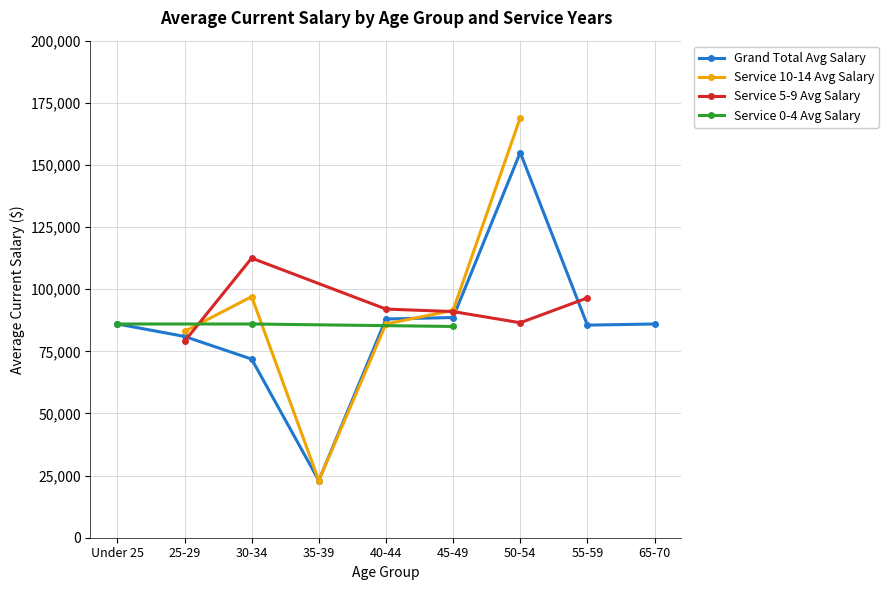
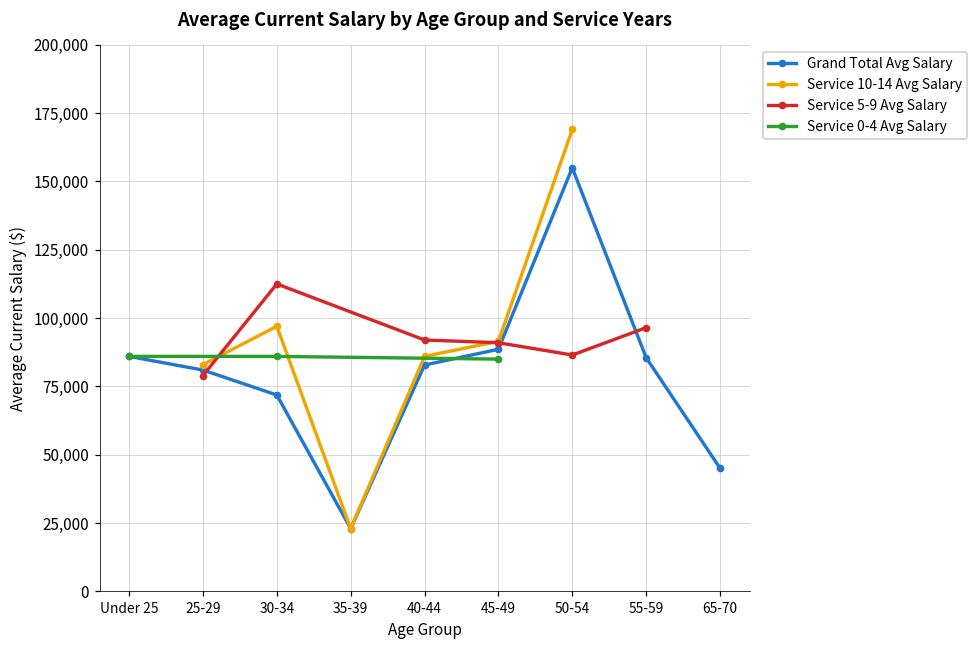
Grand Total Avg Salary, 40-44: 88,000 -> 83,000
Grand Total Avg Salary, 65-70: 86,000 -> 45,000
